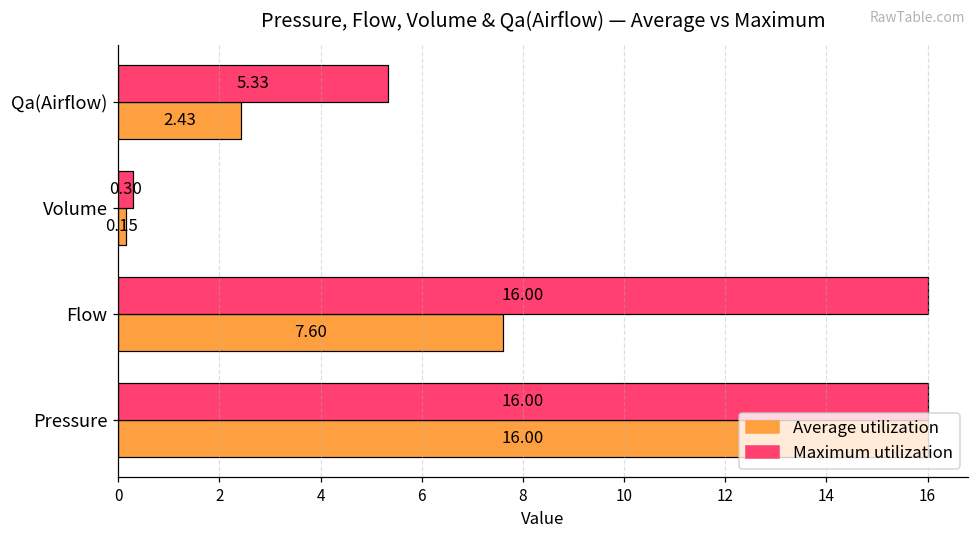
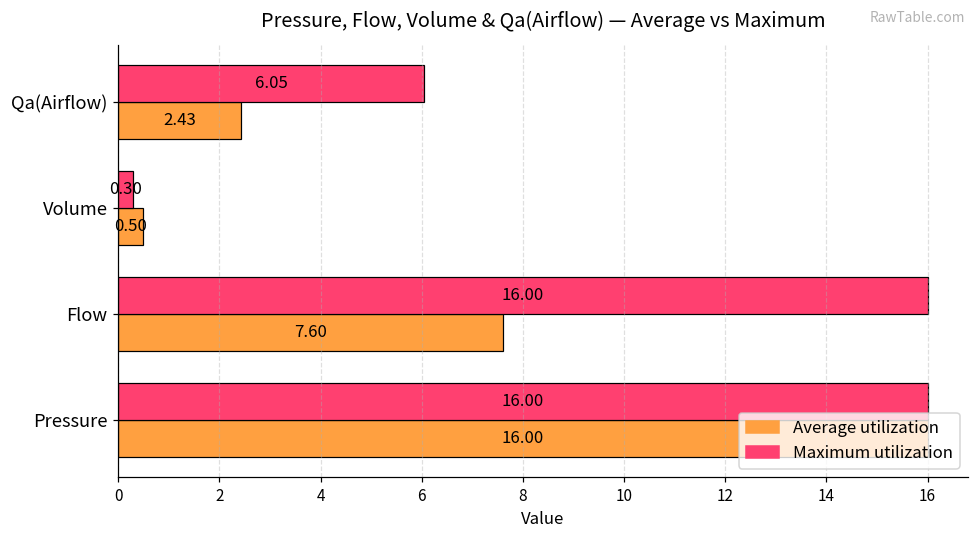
Maximum utilization, Qa(Airflow): 5.33 -> 6.05
Average utilization, Volume: 0.15 -> 0.50
